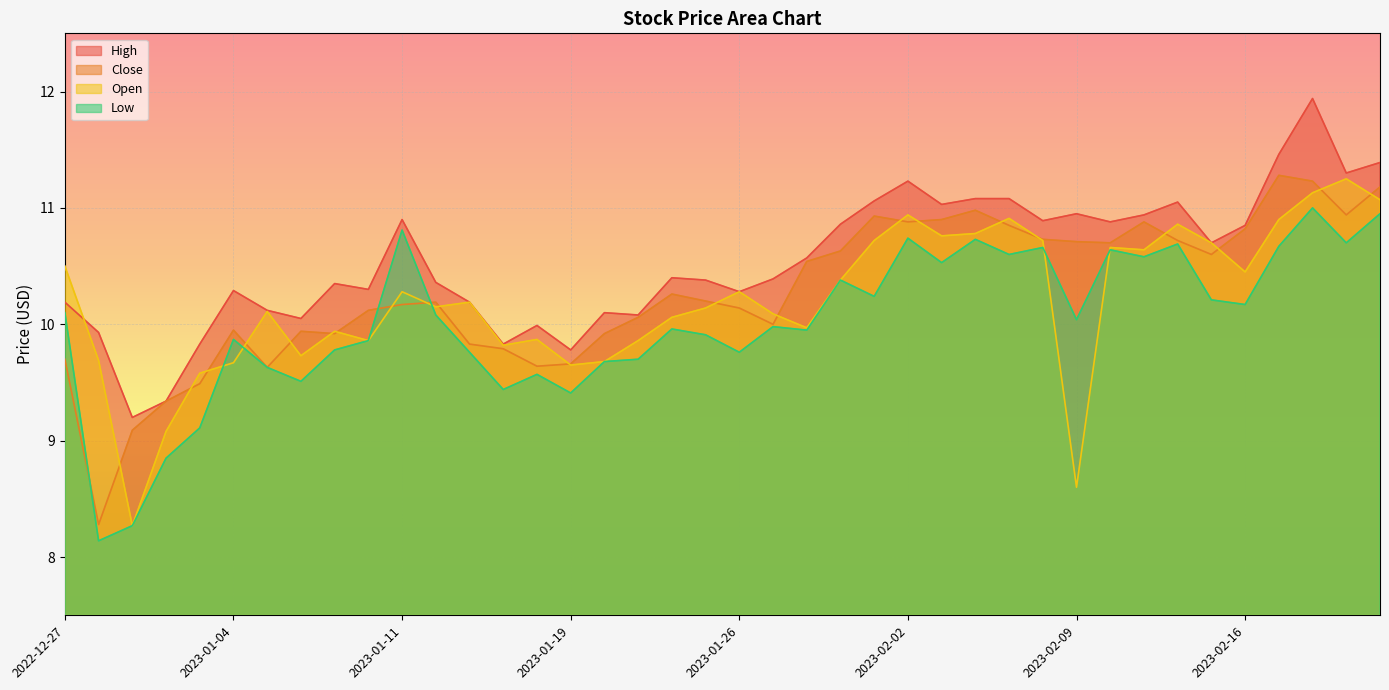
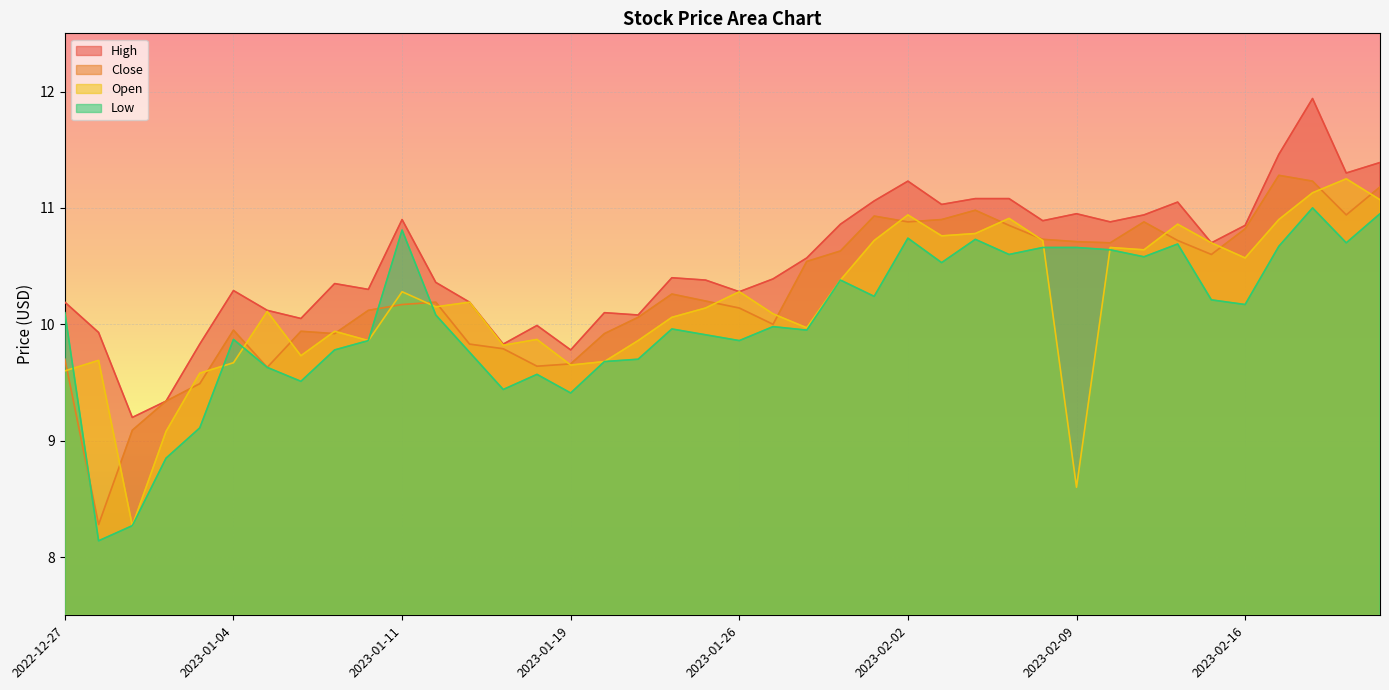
Open, 2022-12-27: 10.5 -> 9.6
Low, 2023-01-26: 9.76 -> 9.86
Low, 2023-02-09: 10.04 -> 10.66
Open, 2023-02-16: 10.45 -> 10.57
